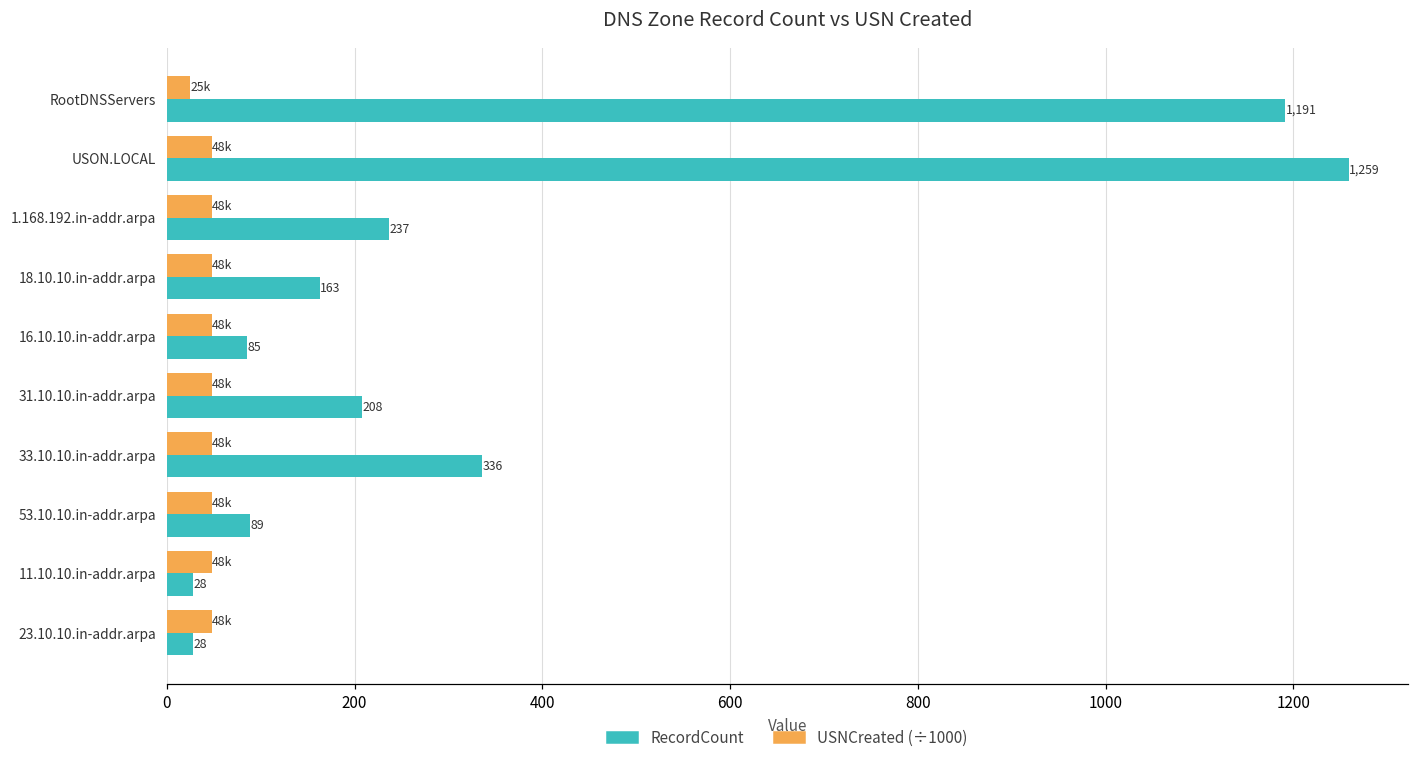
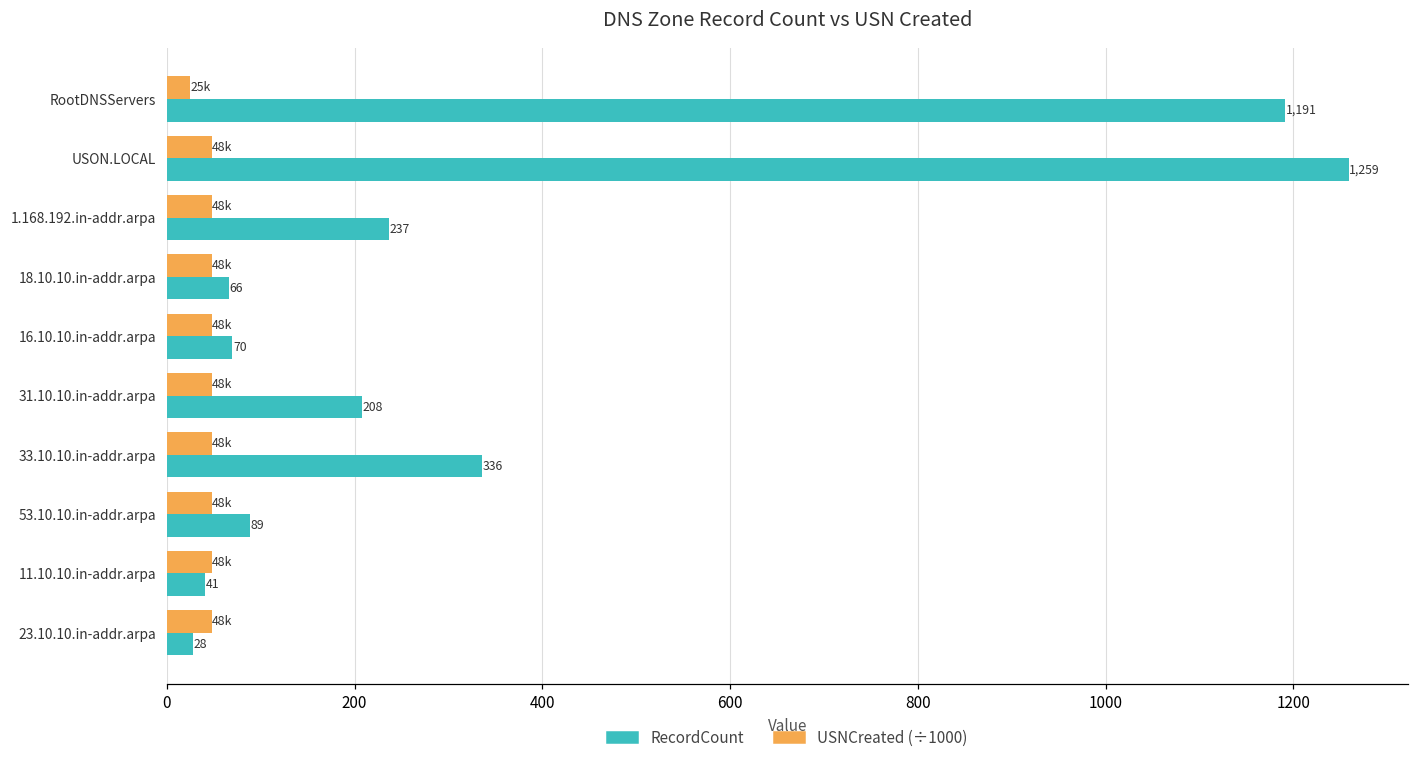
RecordCount, 18.10.10.in-addr.arpa: 163 -> 66
RecordCount, 16.10.10.in-addr.arpa: 85 -> 70
RecordCount, 11.10.10.in-addr.arpa: 28 -> 41
